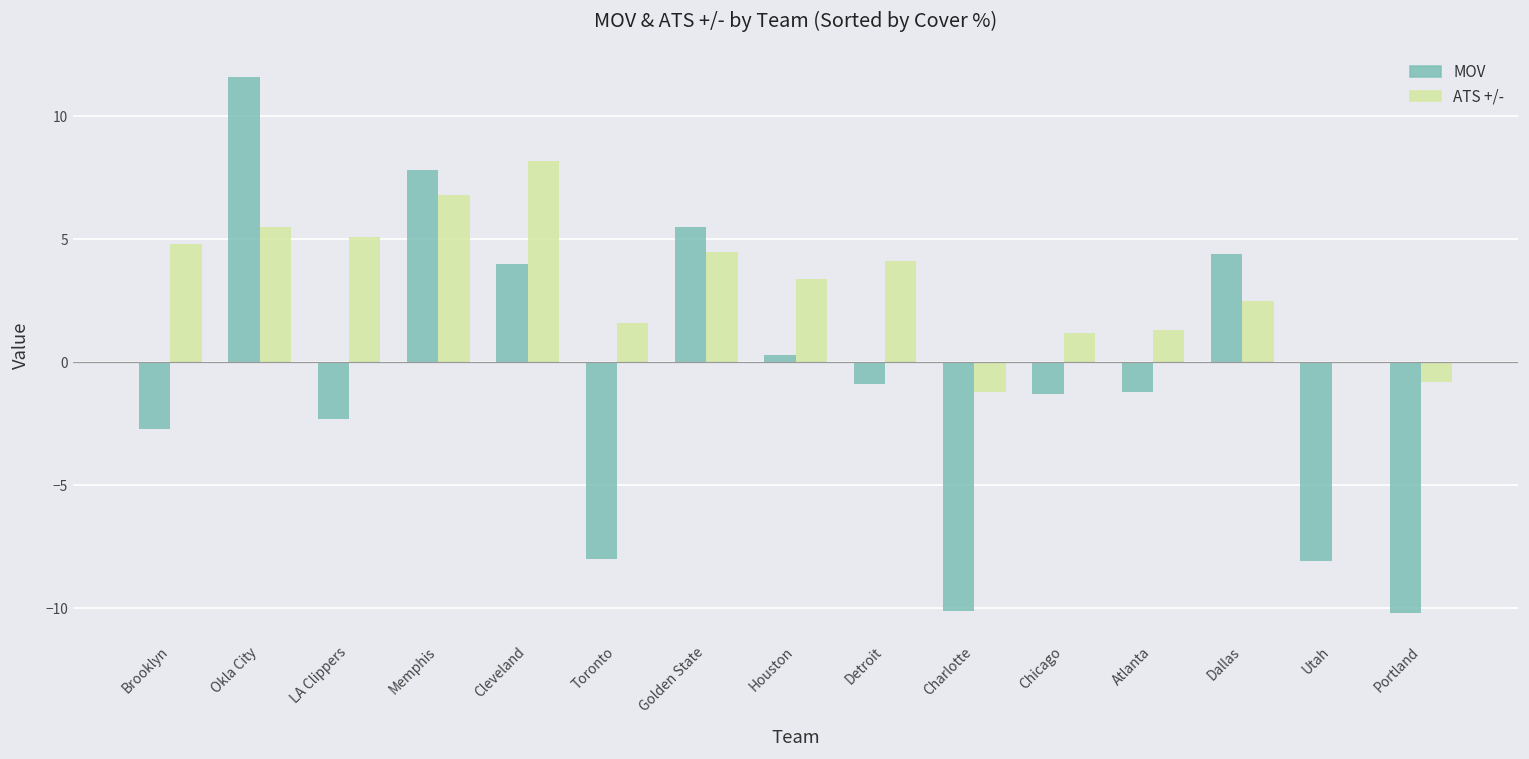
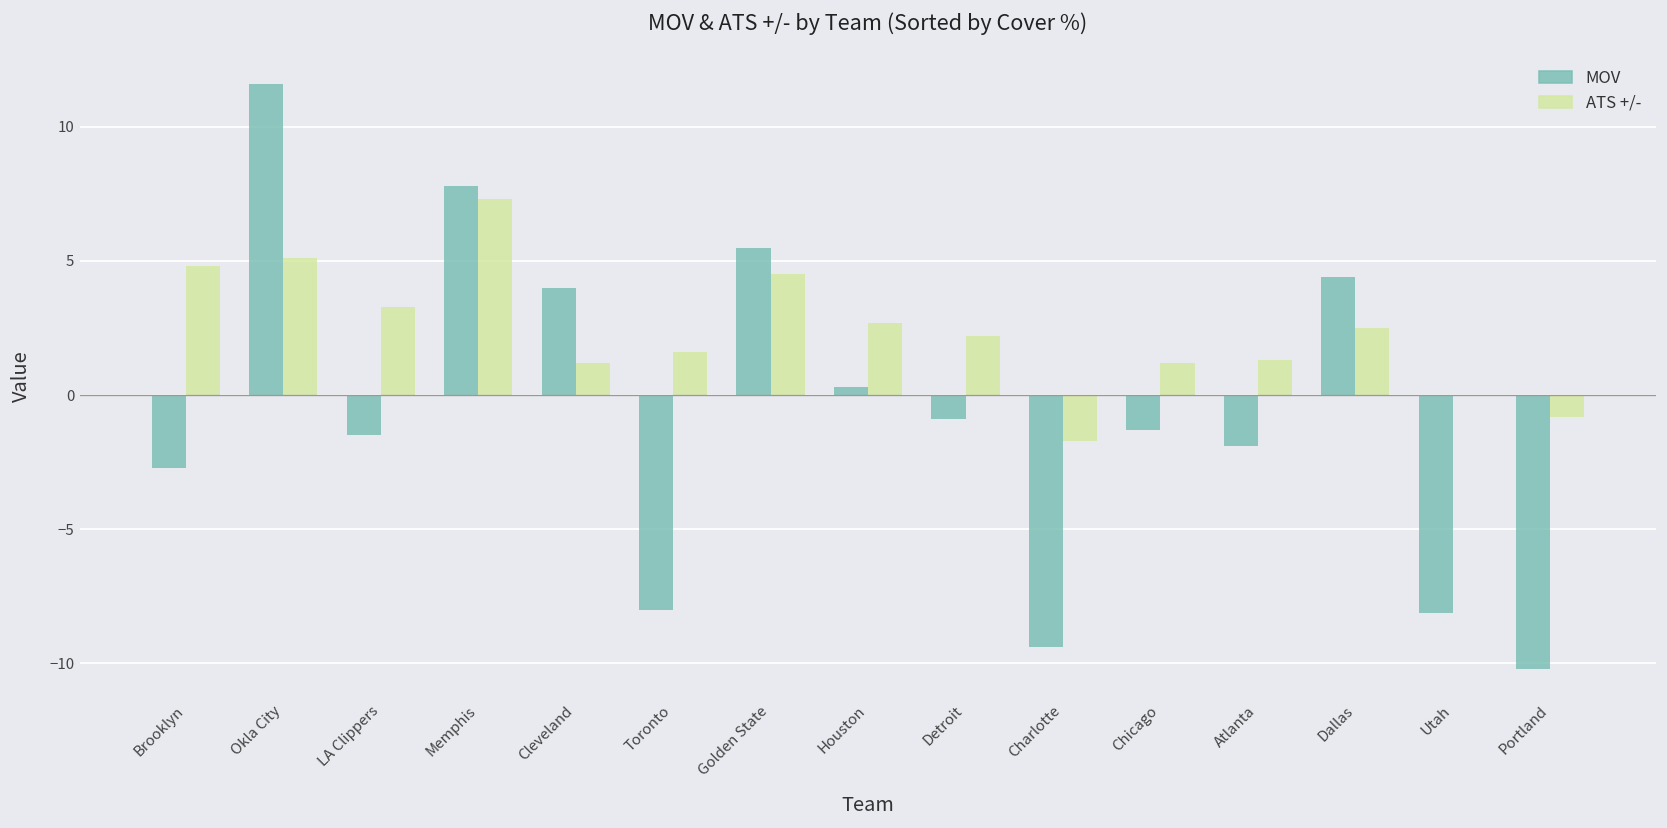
ATS +/-, Okla City: 5.5 -> 5.1
MOV, LA Clippers: -2.3 -> -1.5
ATS +/-, LA Clippers: 5.1 -> 3.3
ATS +/-, Memphis: 6.8 -> 7.3
ATS +/-, Cleveland: 8.2 -> 1.2
ATS +/-, Houston: 3.4 -> 2.7
ATS +/-, Detroit: 4.1 -> 2.2
MOV, Charlotte: -10.1 -> -9.4
ATS +/-, Charlotte: -1.2 -> -1.7
MOV, Atlanta: -1.2 -> -1.9
